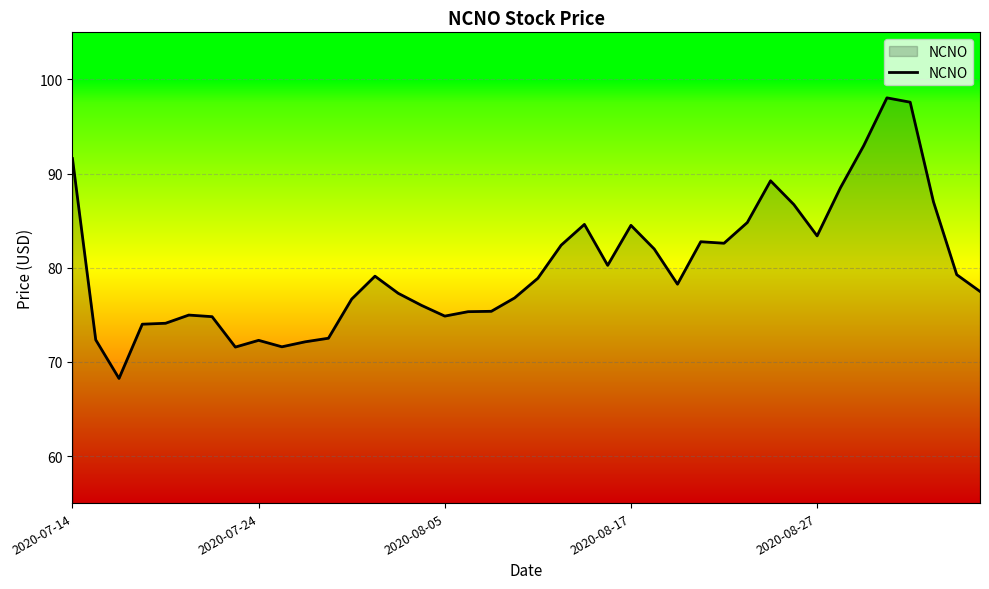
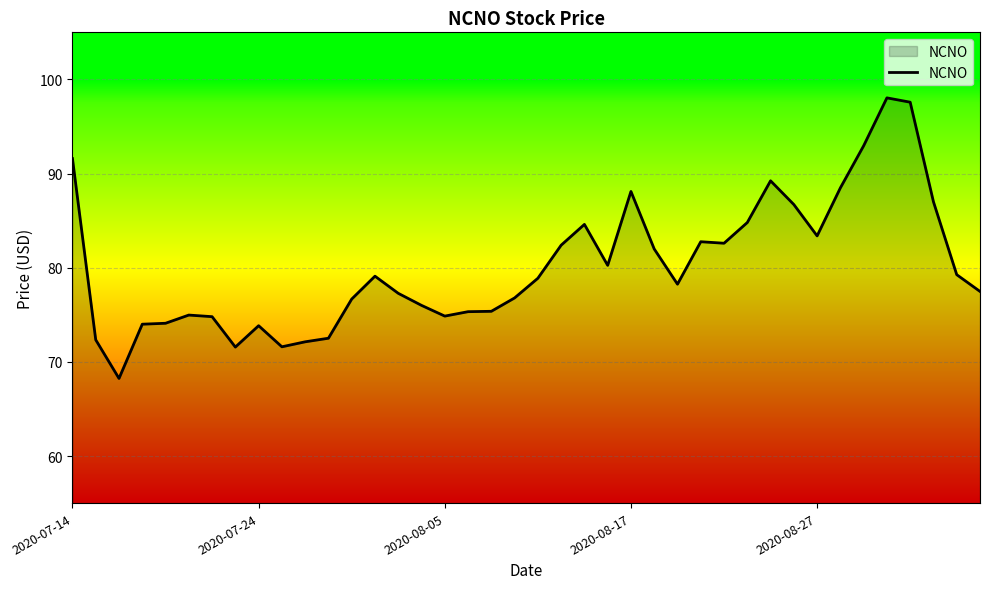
2020-07-24: 72 -> 74
2020-08-17: 85 -> 88
